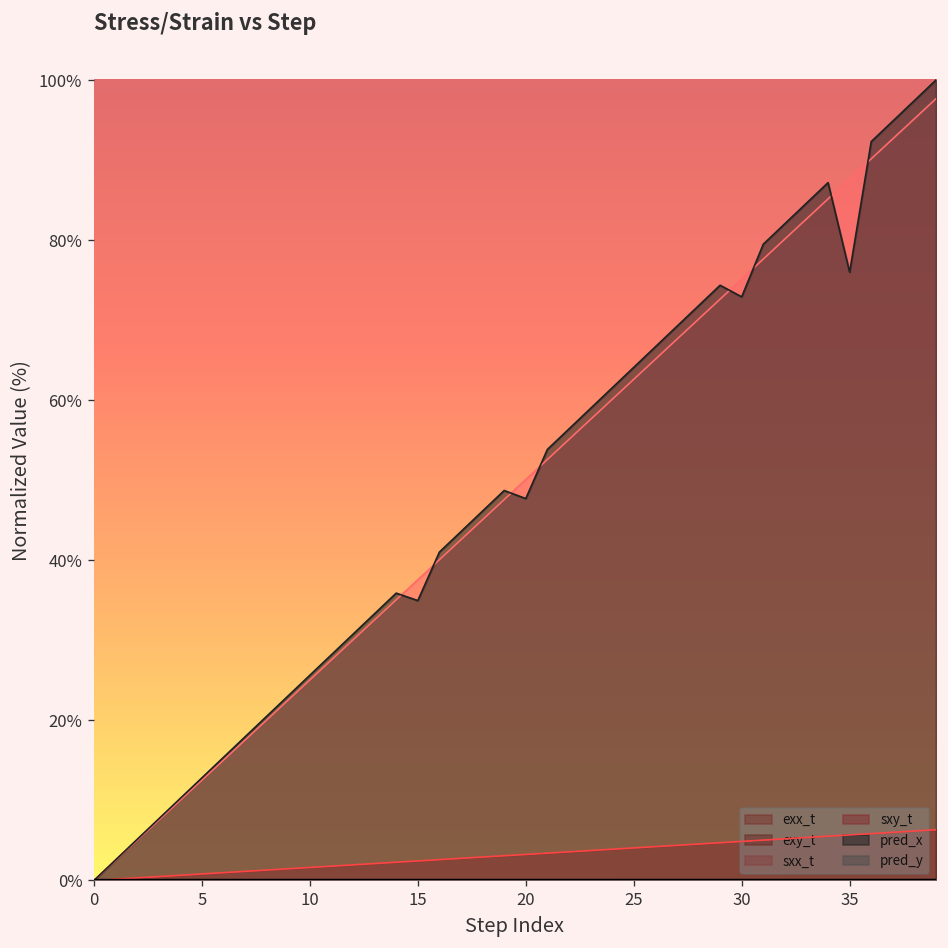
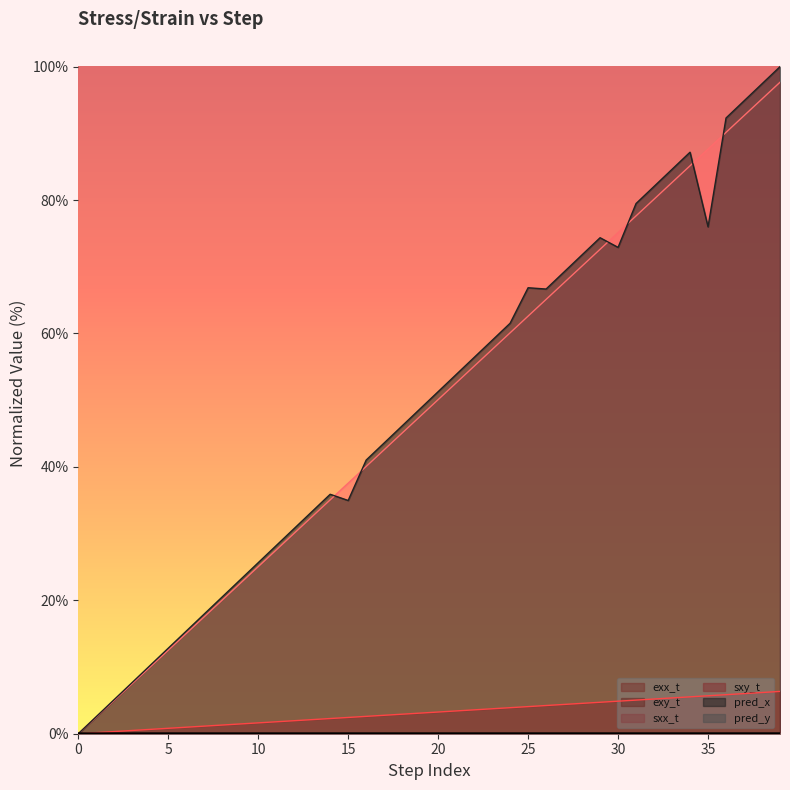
pred_x, 20: 48% -> 51%
pred_x, 25: 64% -> 67%
